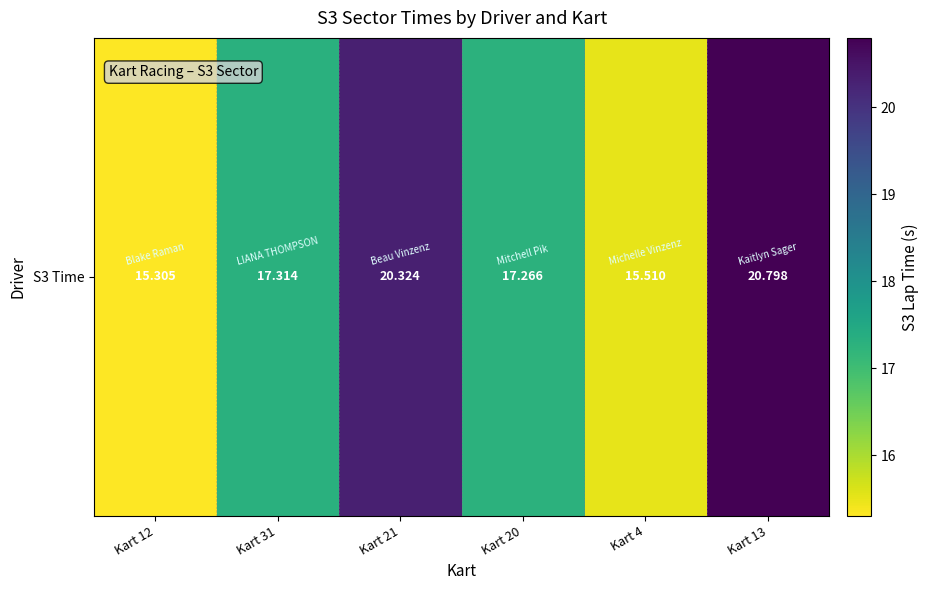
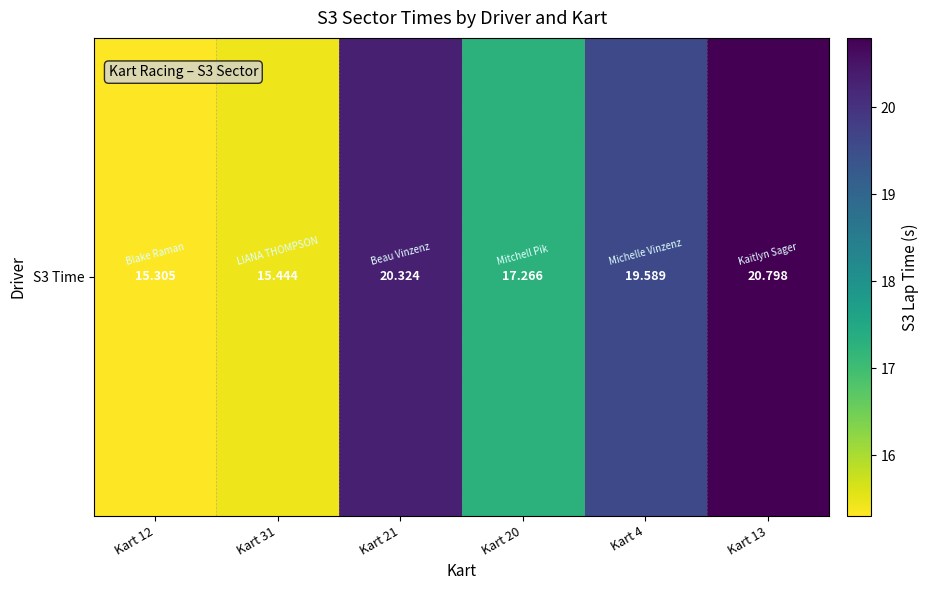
S3 Time, Kart 31: 17.314 -> 15.444
S3 Time, Kart 4: 15.510 -> 19.589
